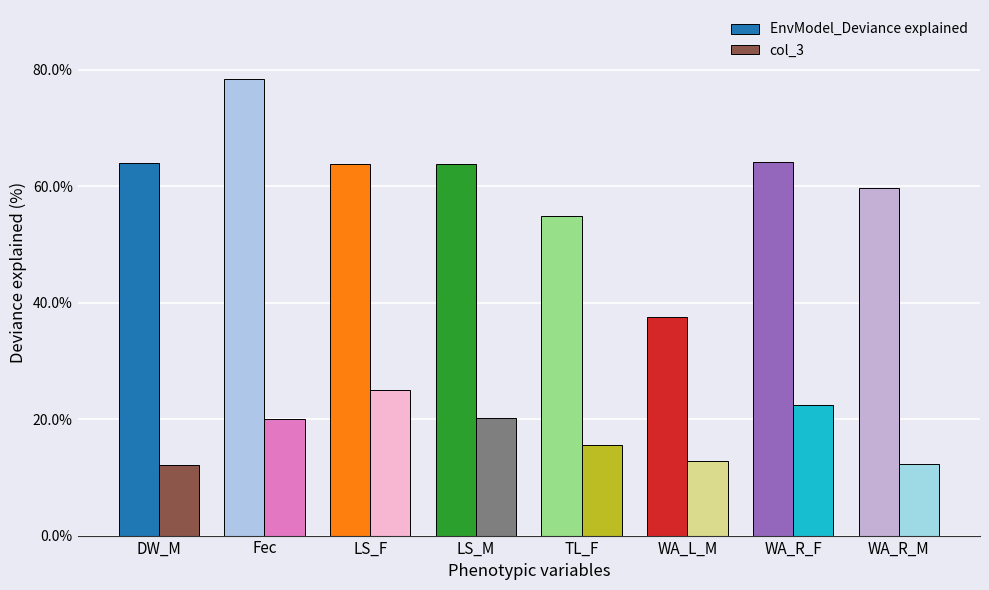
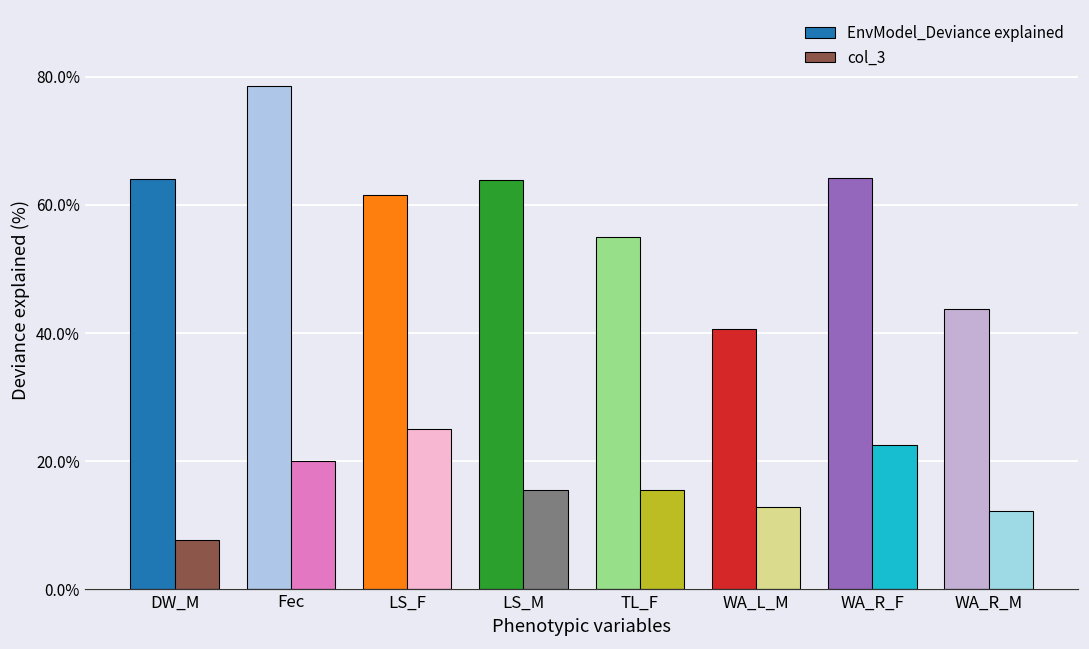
col_3, DW_M: 12% -> 8%
EnvModel_Deviance explained, LS_F: 64% -> 62%
col_3, LS_M: 20% -> 15%
EnvModel_Deviance explained, WA_L_M: 38% -> 41%
EnvModel_Deviance explained, WA_R_M: 60% -> 44%
